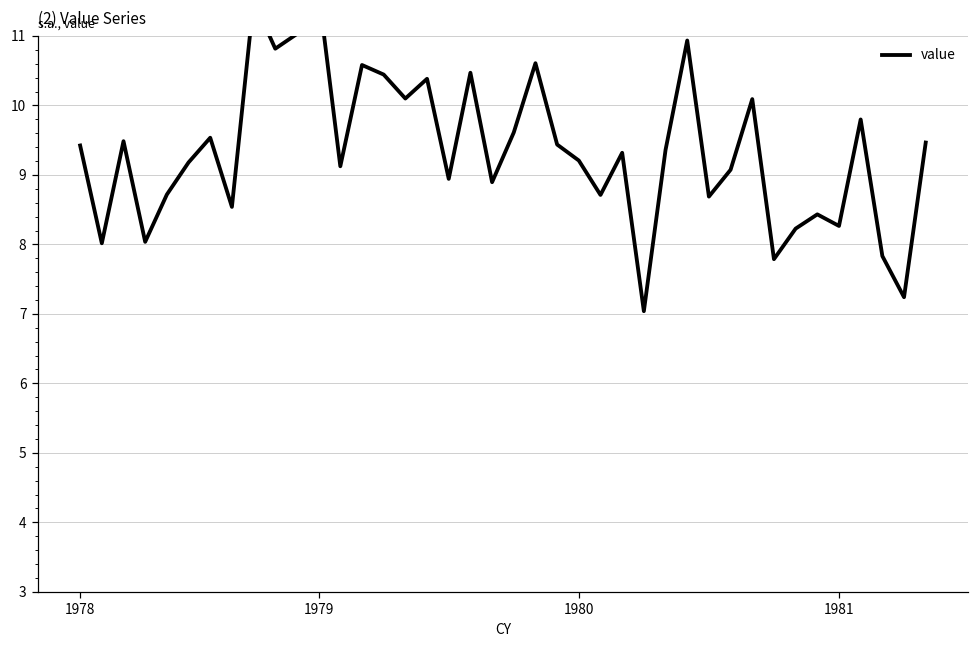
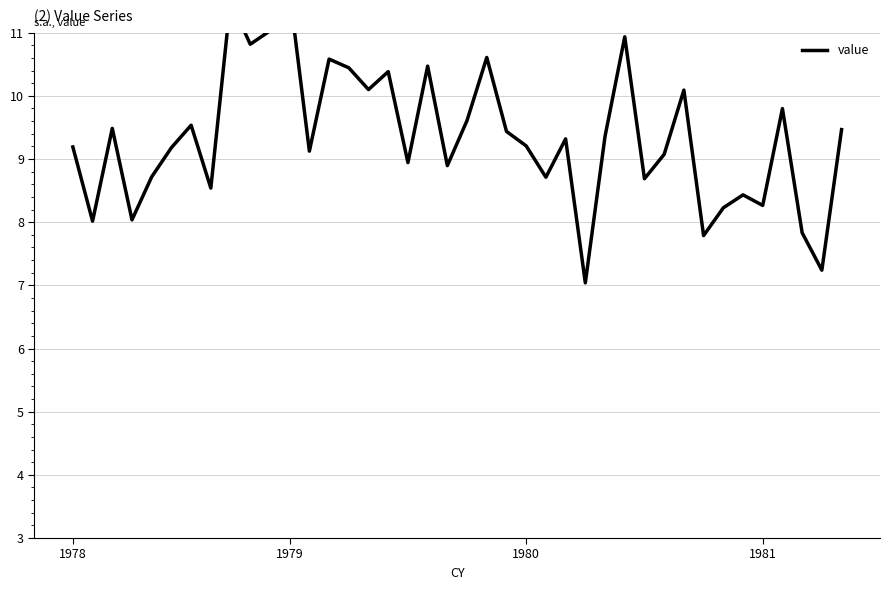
1978: 9.4 -> 9.2
